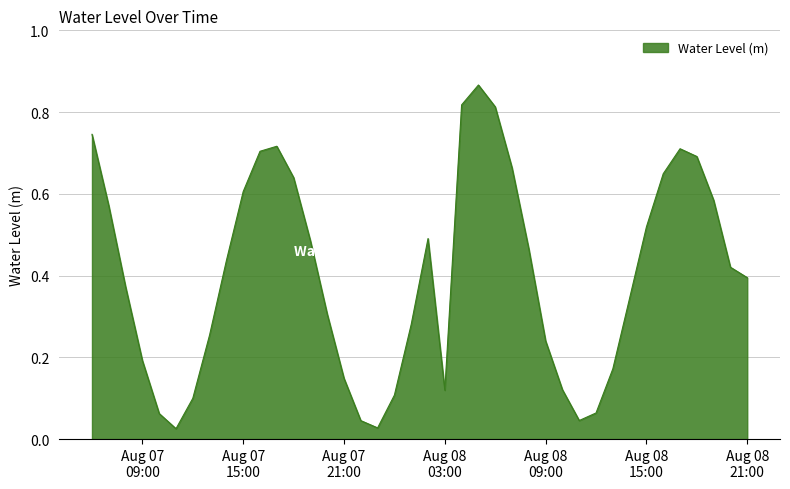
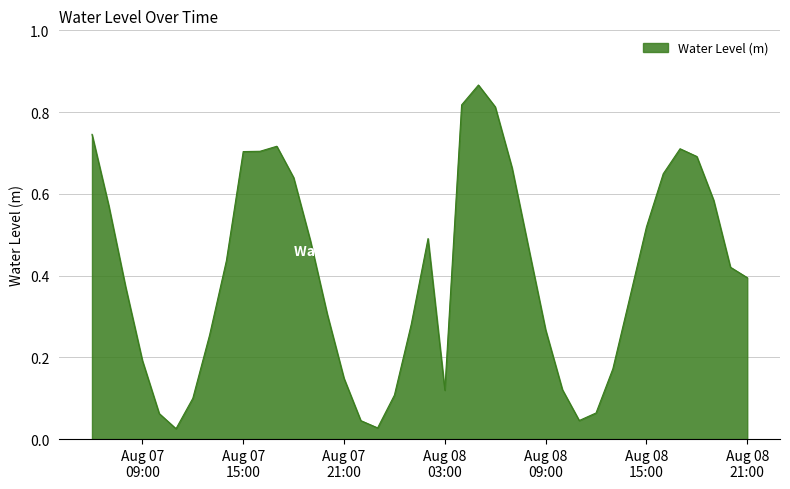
Aug 07 15:00: 0.61 -> 0.70
Aug 08 09:00: 0.24 -> 0.27
